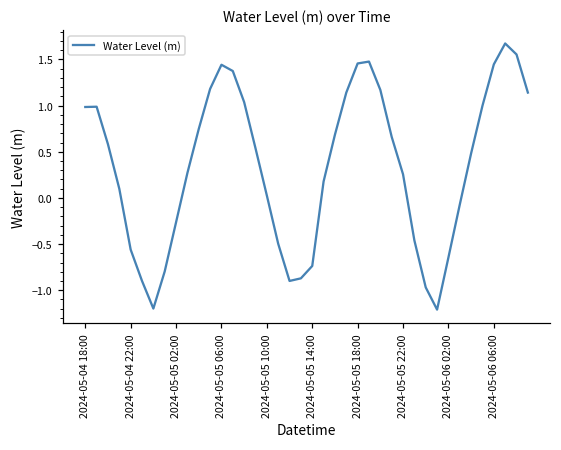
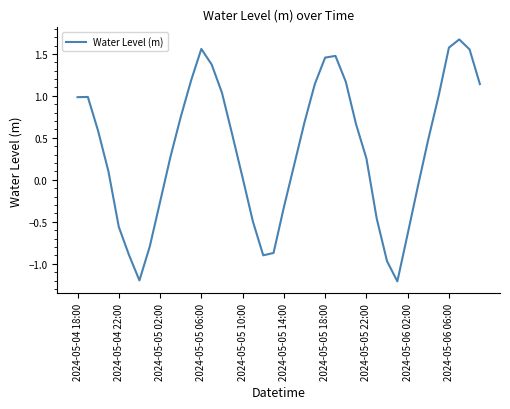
2024-05-05 06:00: 1.4 -> 1.6
2024-05-05 14:00: -0.7 -> -0.3
2024-05-06 06:00: 1.4 -> 1.6
